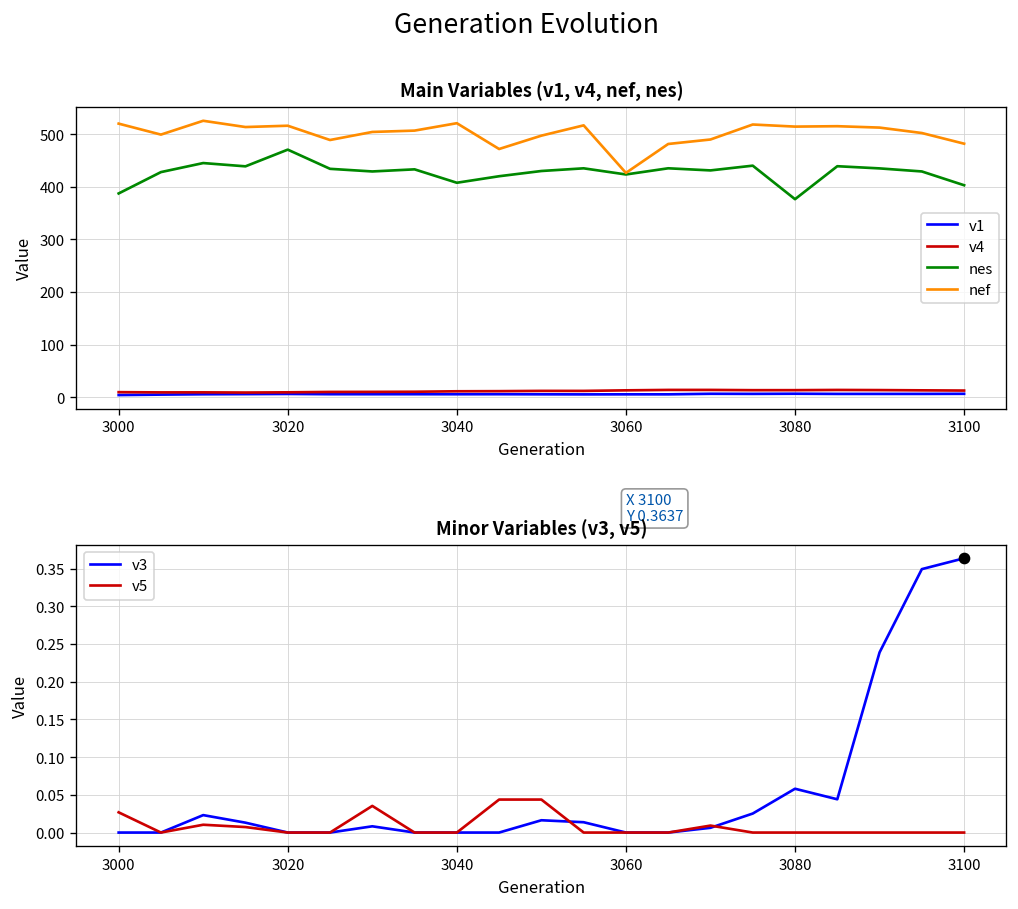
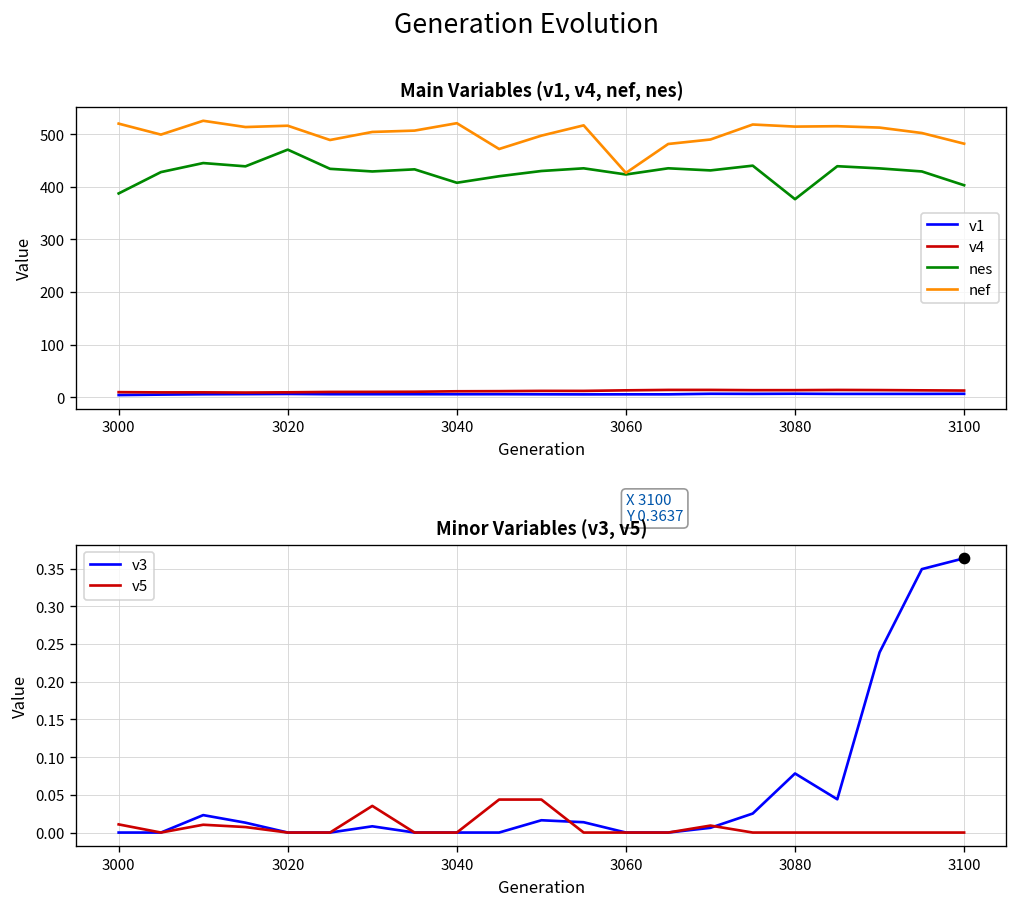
Minor Variables (v3, v5), v5, 3000: 0.03 -> 0.01
Minor Variables (v3, v5), v3, 3080: 0.06 -> 0.08
